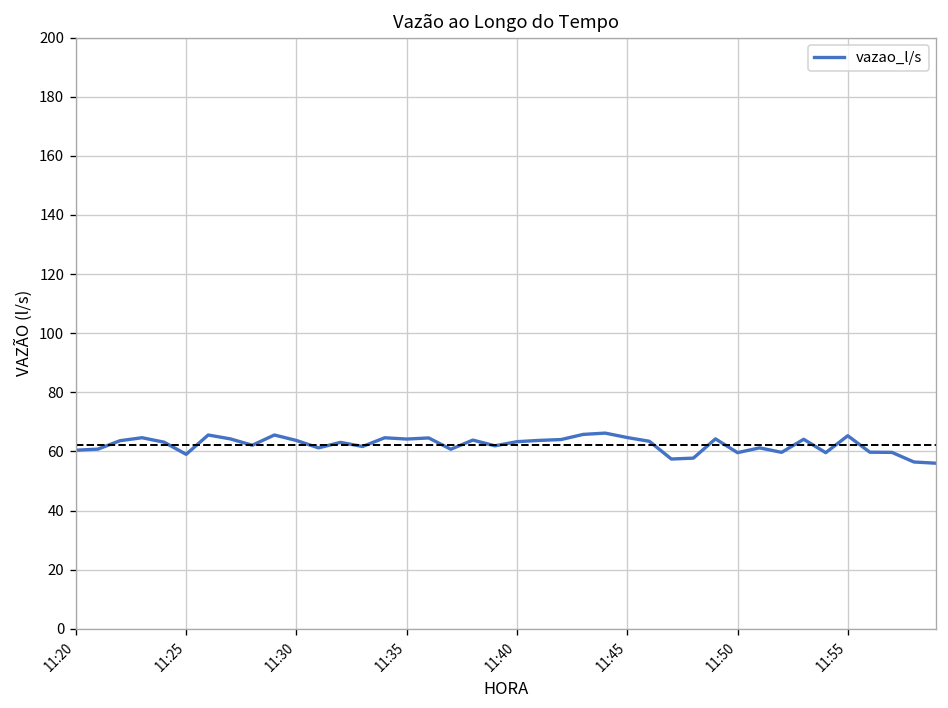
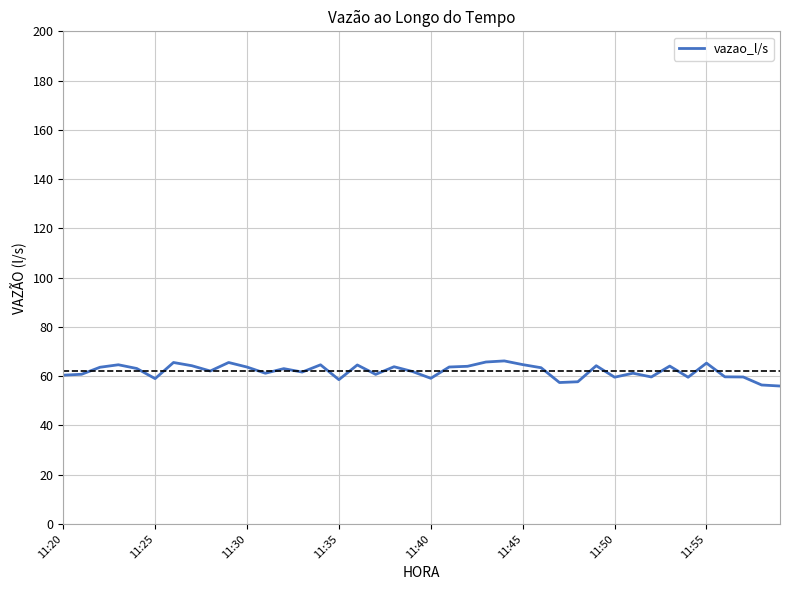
11:35: 64 -> 59
11:40: 63 -> 59
